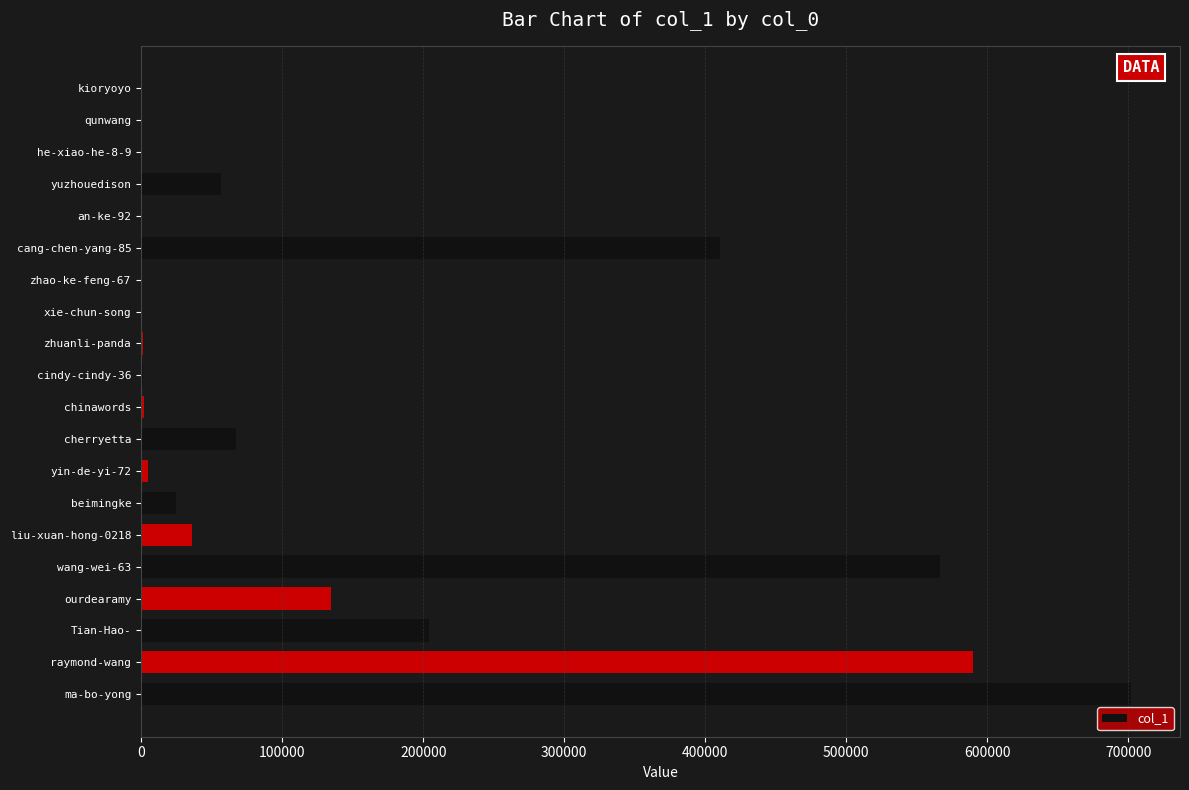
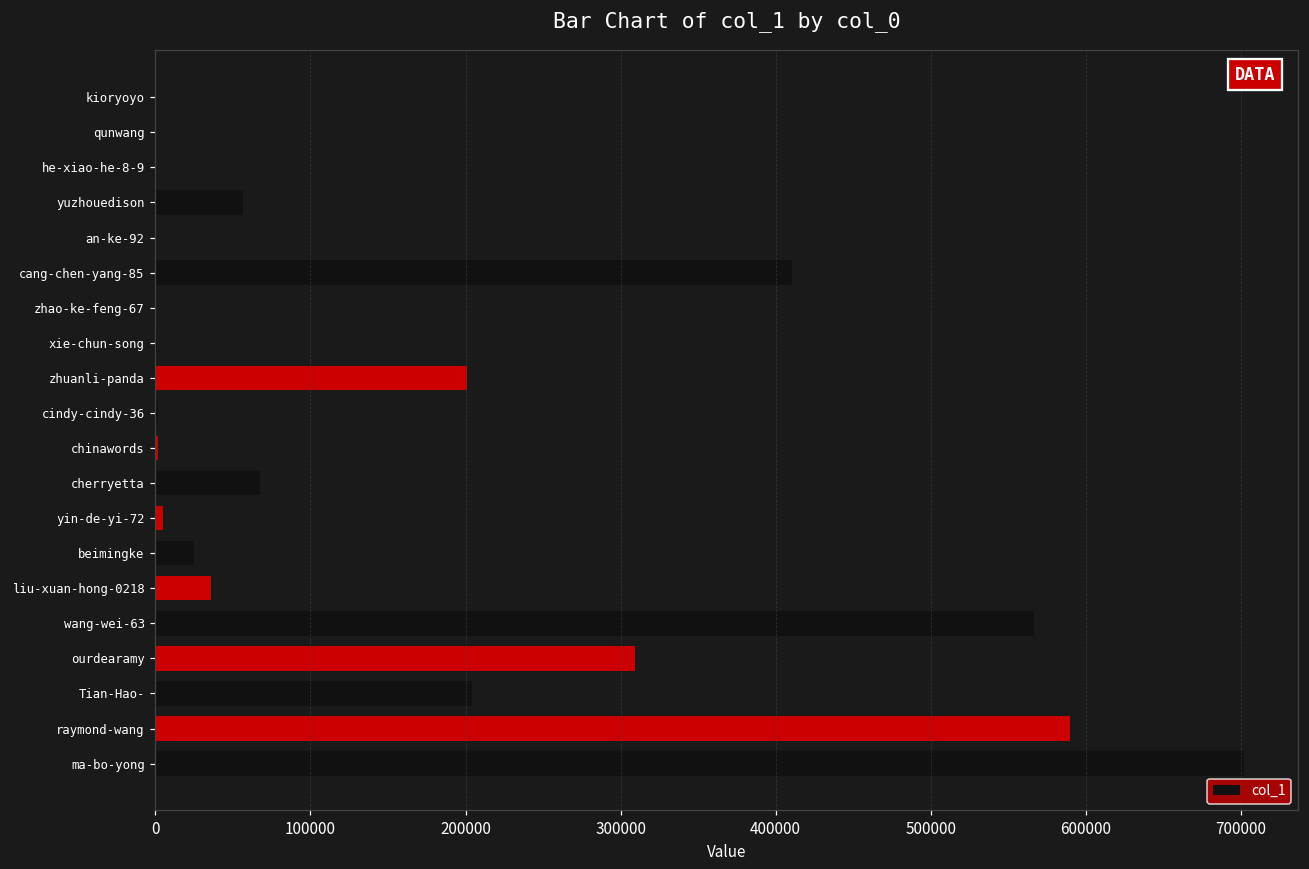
zhuanli-panda: 1000 -> 201000
ourdearamy: 135000 -> 310000
